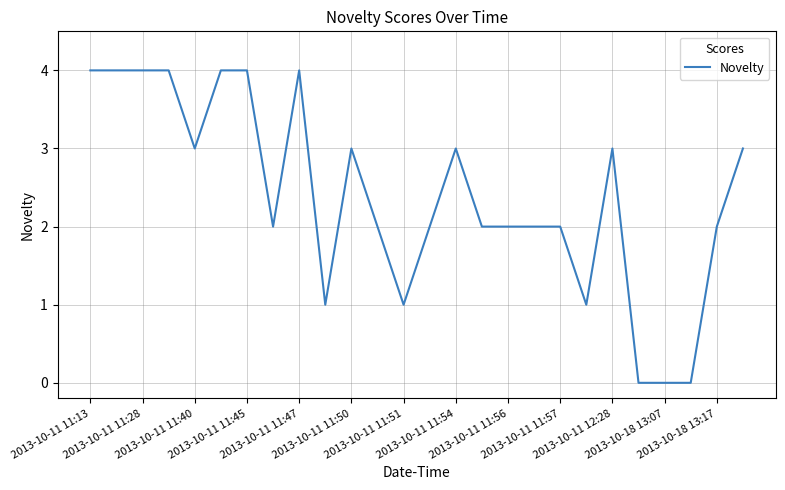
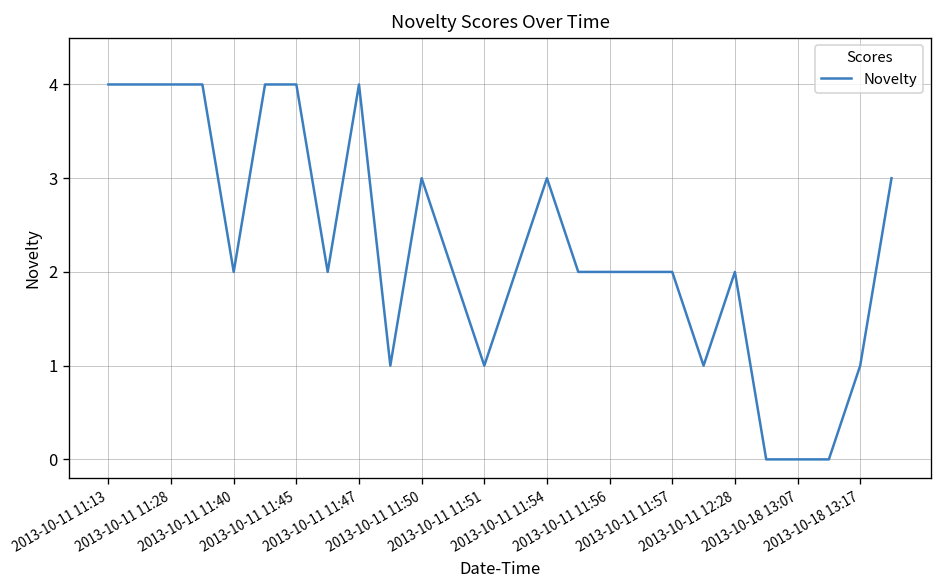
2013-10-11 11:40: 3 -> 2
2013-10-11 12:28: 3 -> 2
2013-10-18 13:17: 2 -> 1
